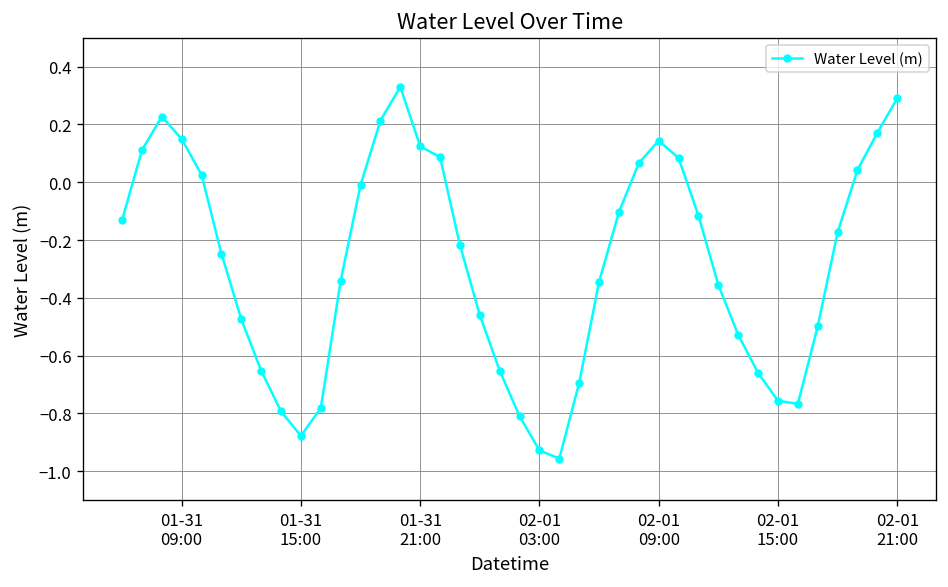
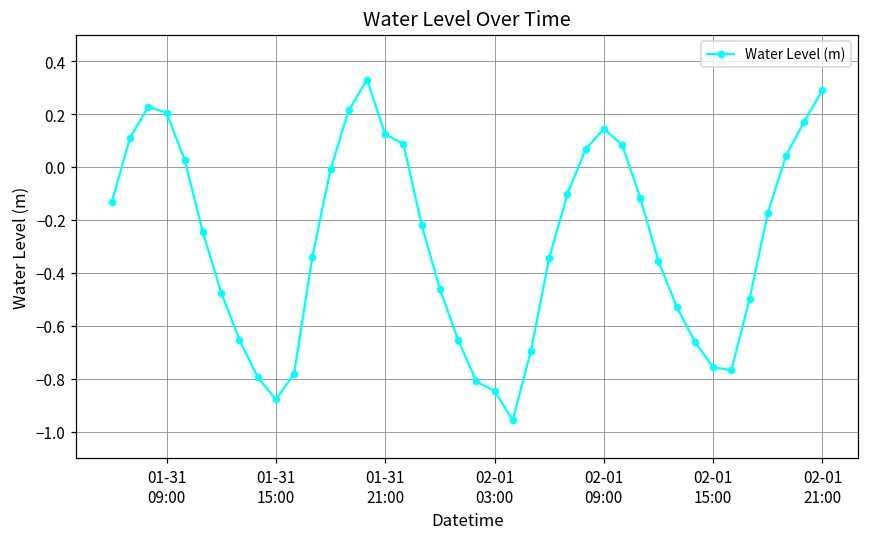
01-31 09:00: 0.15 -> 0.20
02-01 03:00: -0.93 -> -0.85
